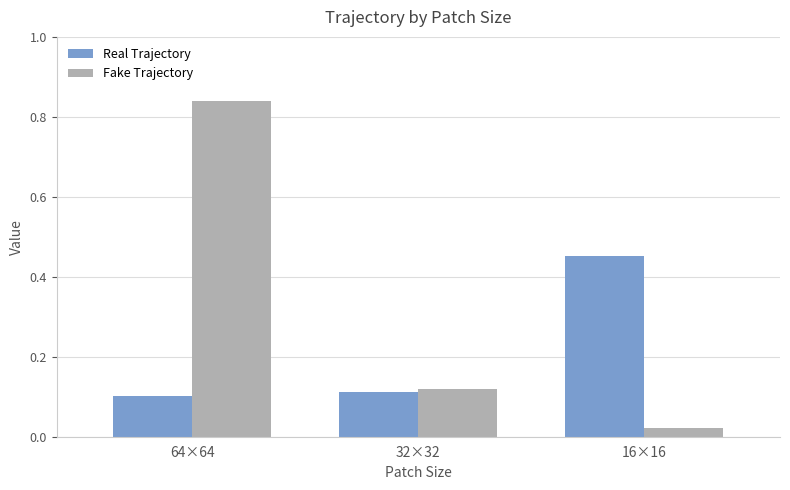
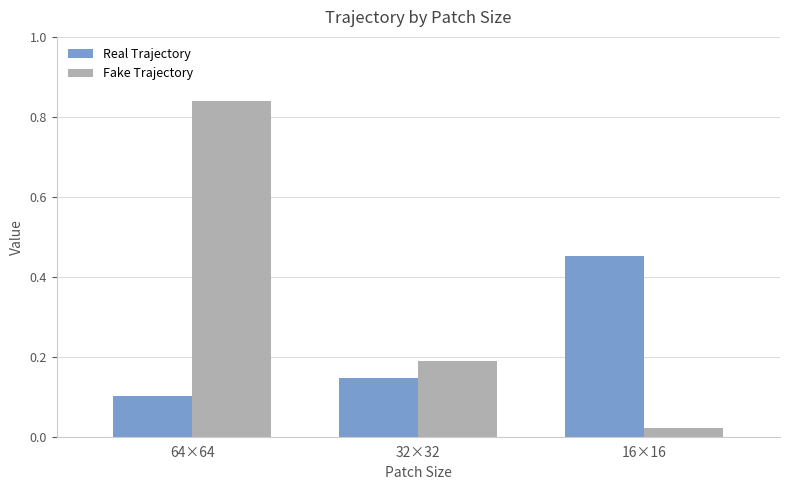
Real Trajectory, 32×32: 0.11 -> 0.15
Fake Trajectory, 32×32: 0.12 -> 0.19
